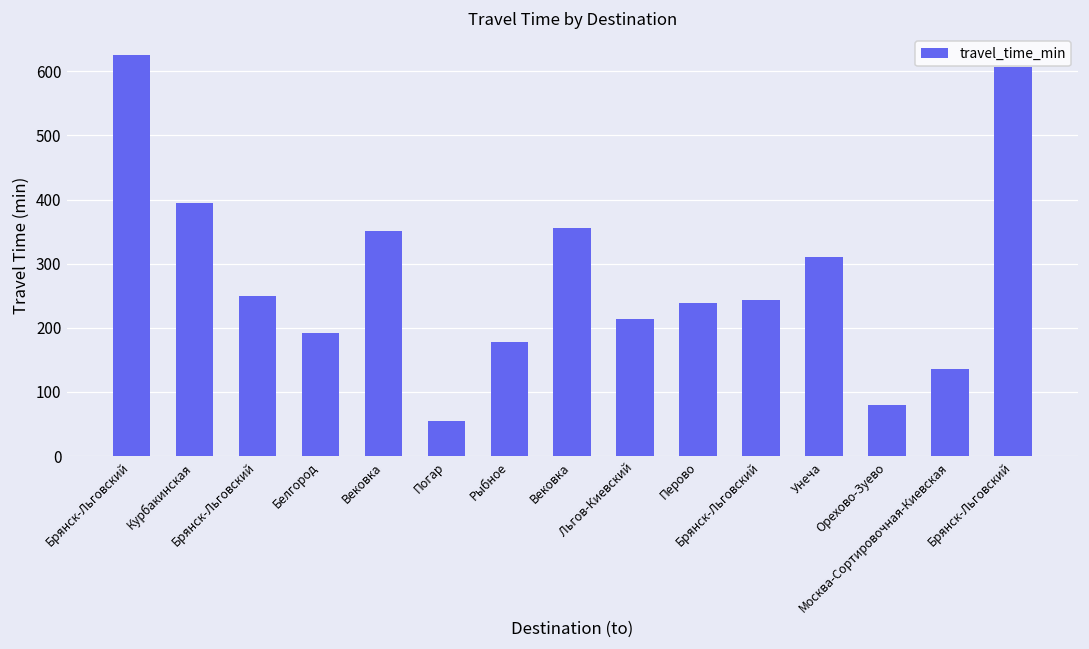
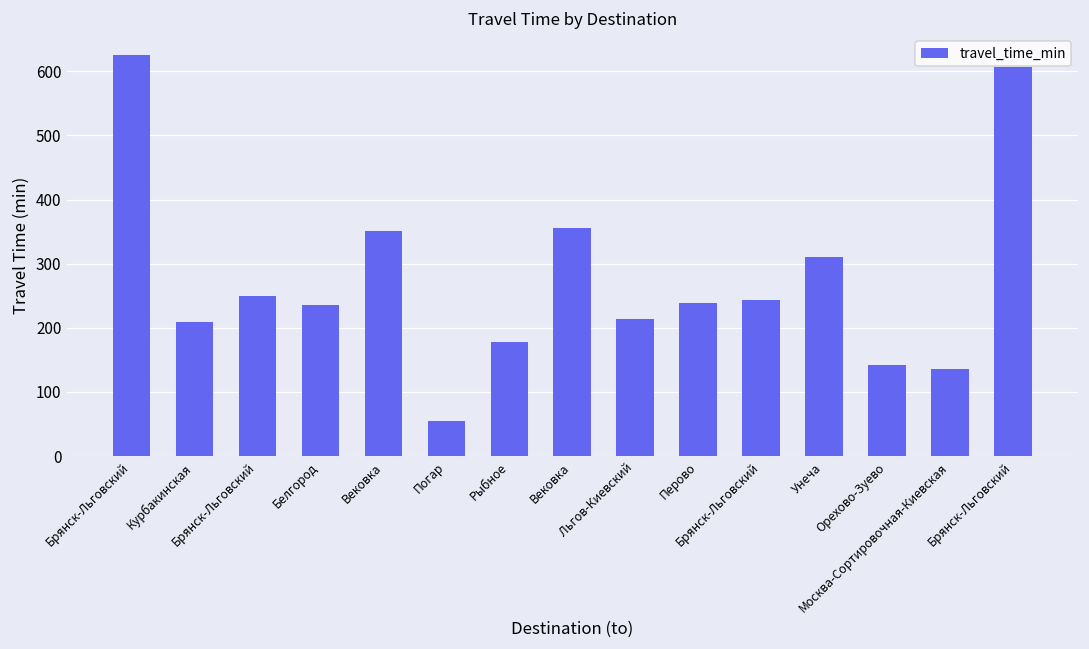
Курбакинская: 400 -> 210
Белгород: 190 -> 240
Орехово-Зуево: 80 -> 140
